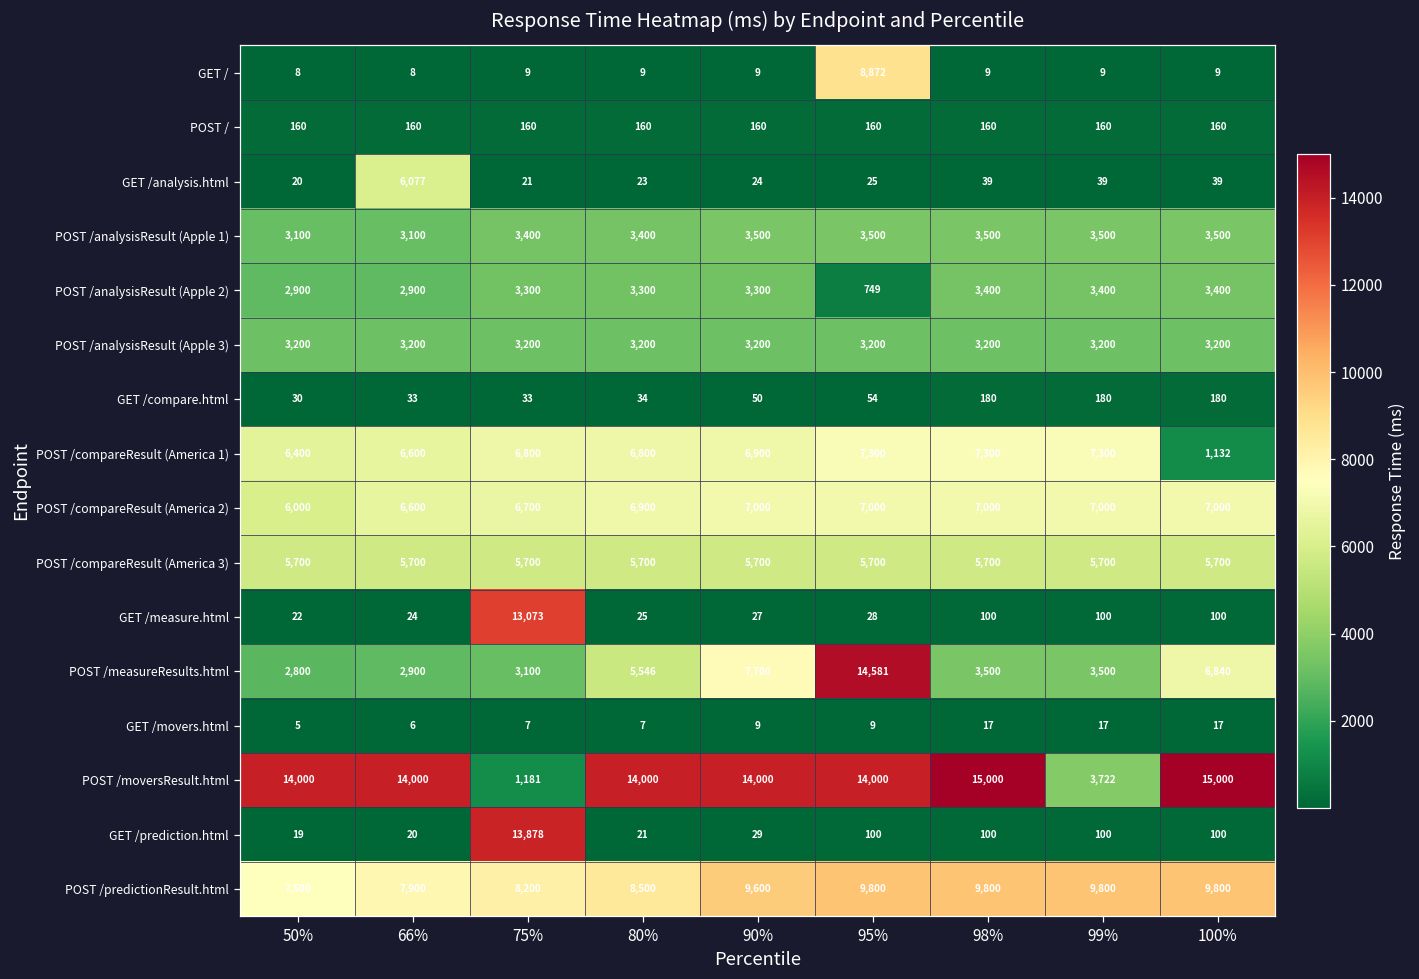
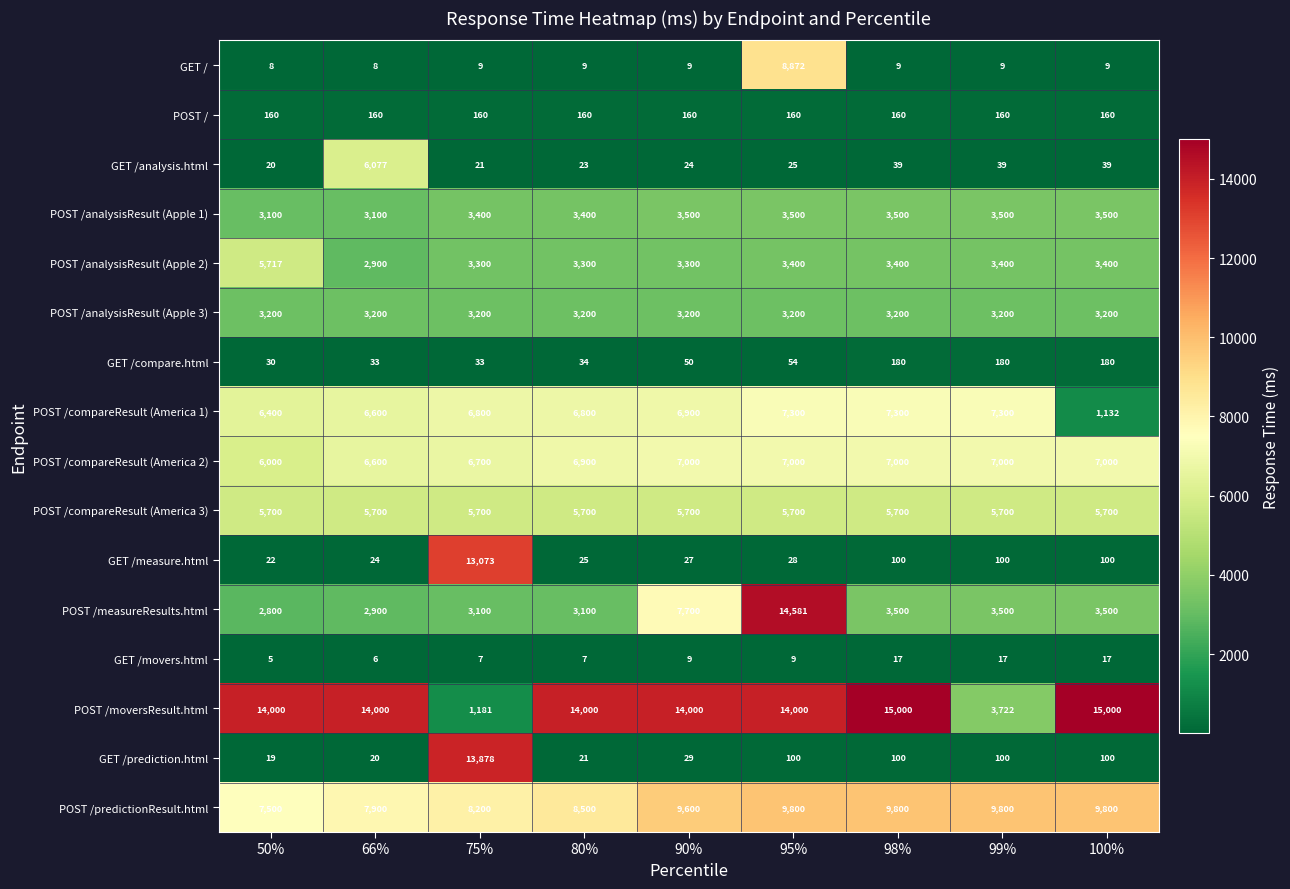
POST /analysisResult (Apple 2), 50%: 2,900 -> 5,717
POST /analysisResult (Apple 2), 95%: 749 -> 3,400
POST /measureResults.html, 80%: 5,546 -> 3,100
POST /measureResults.html, 100%: 6,840 -> 3,500
